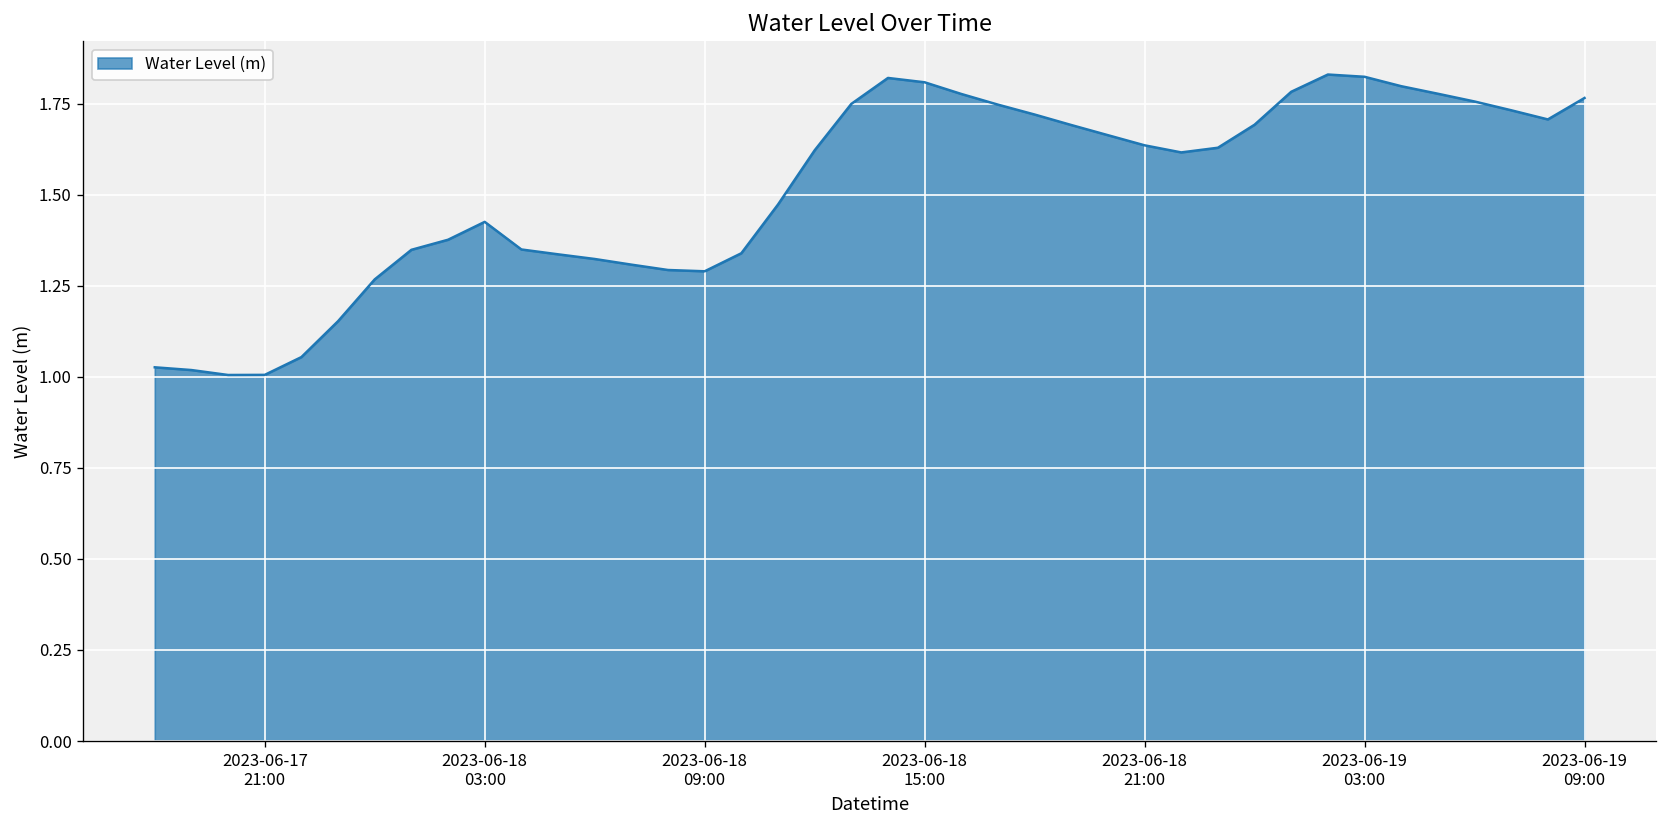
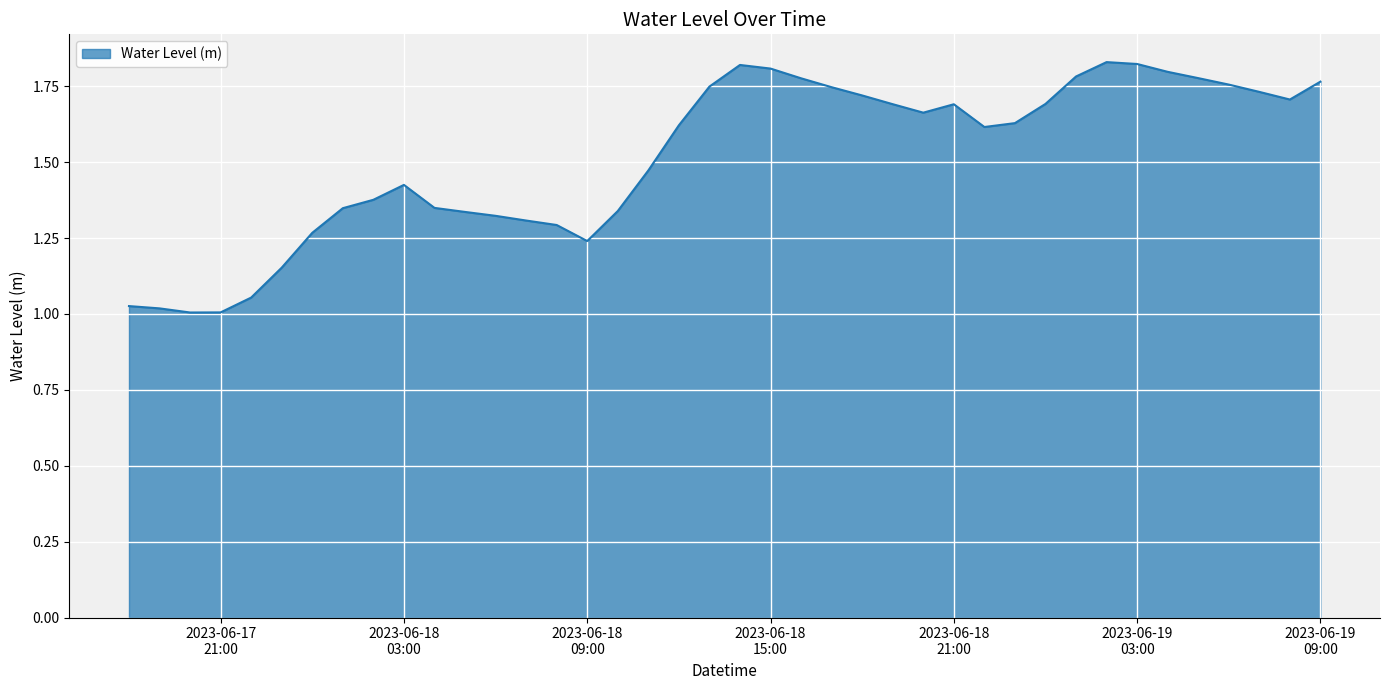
2023-06-18 09:00: 1.29 -> 1.24
2023-06-18 21:00: 1.64 -> 1.69
